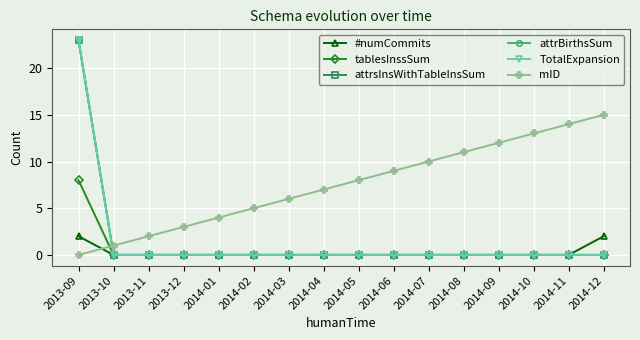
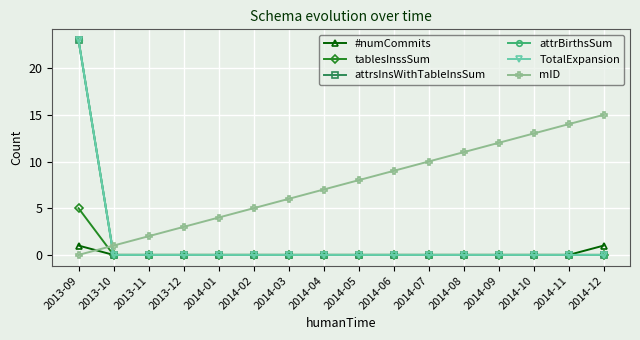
#numCommits, 2013-09: 2 -> 1
tablesInssSum, 2013-09: 8 -> 5
#numCommits, 2014-12: 2 -> 1
